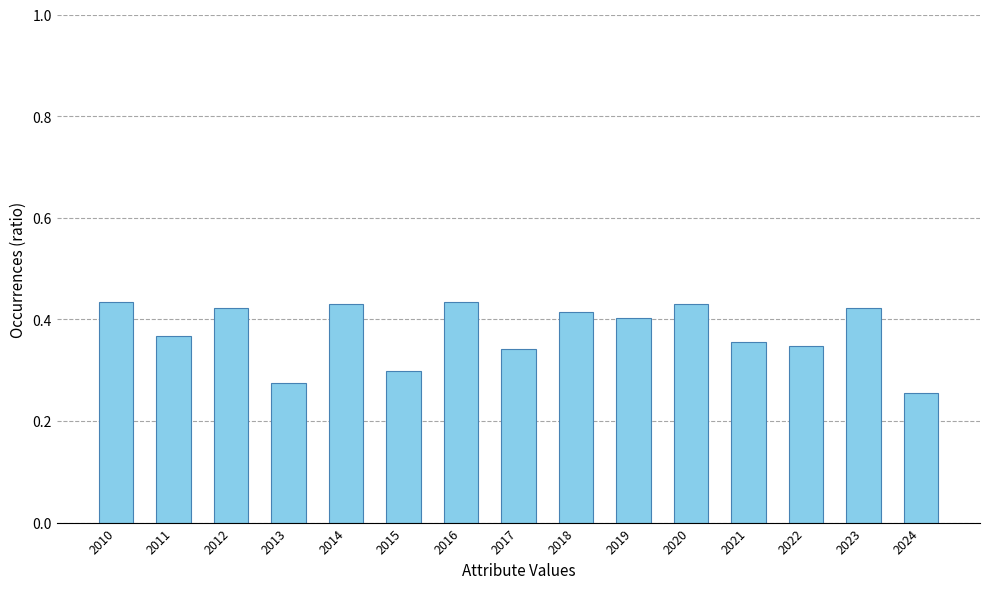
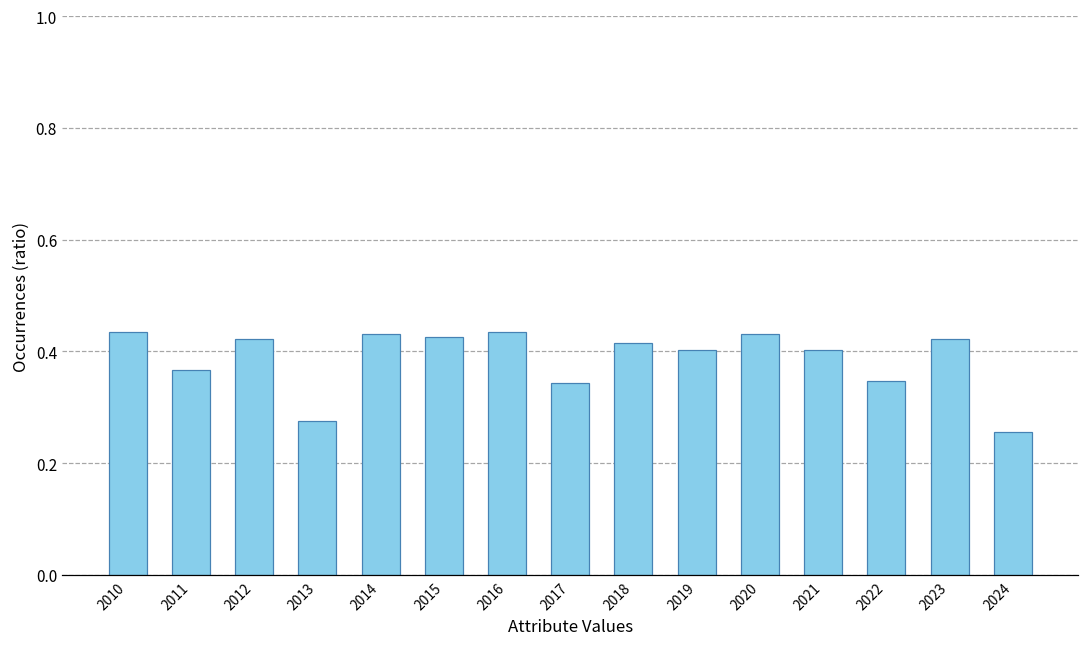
2015: 0.30 -> 0.43
2021: 0.35 -> 0.40
